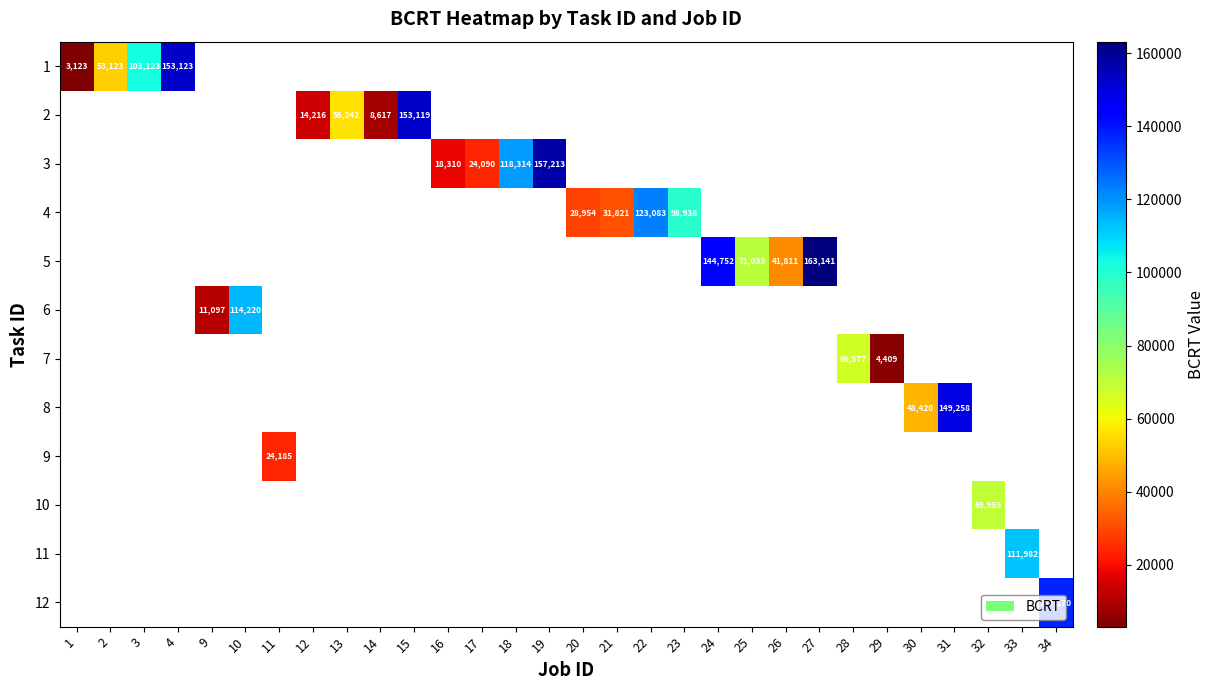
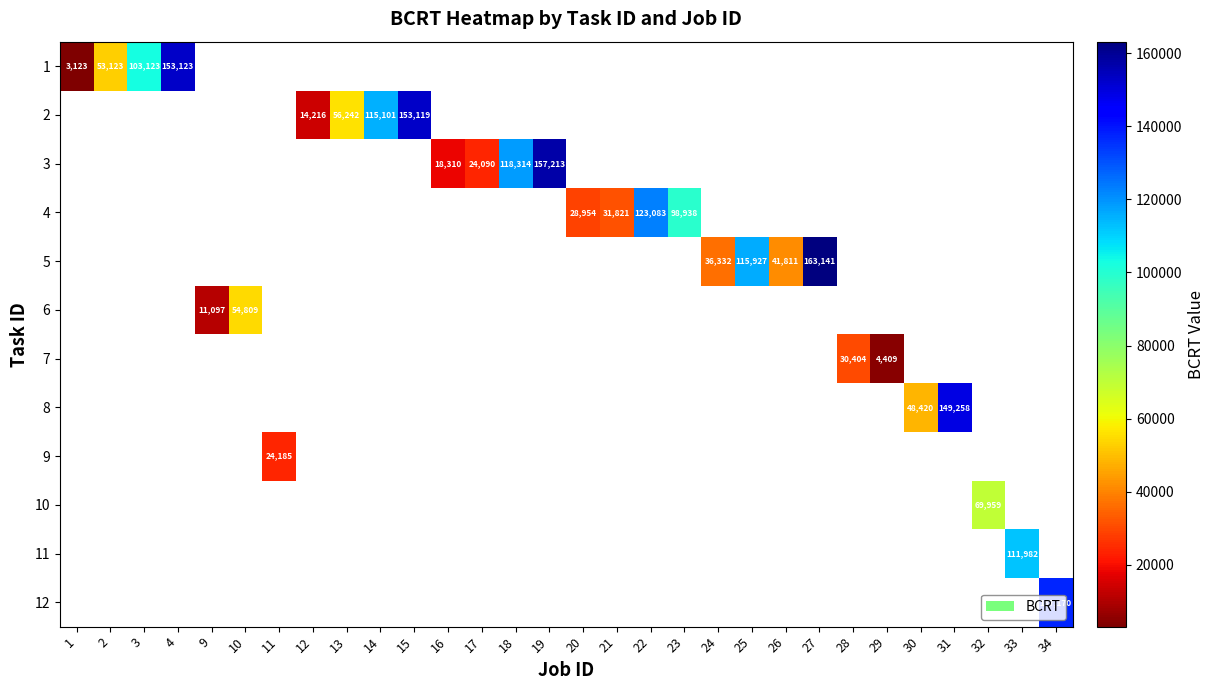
2, 14: 8,617 -> 115,101
5, 24: 144,752 -> 36,332
5, 25: 71,033 -> 115,927
6, 10: 114,220 -> 54,809
7, 28: 66,577 -> 30,404
